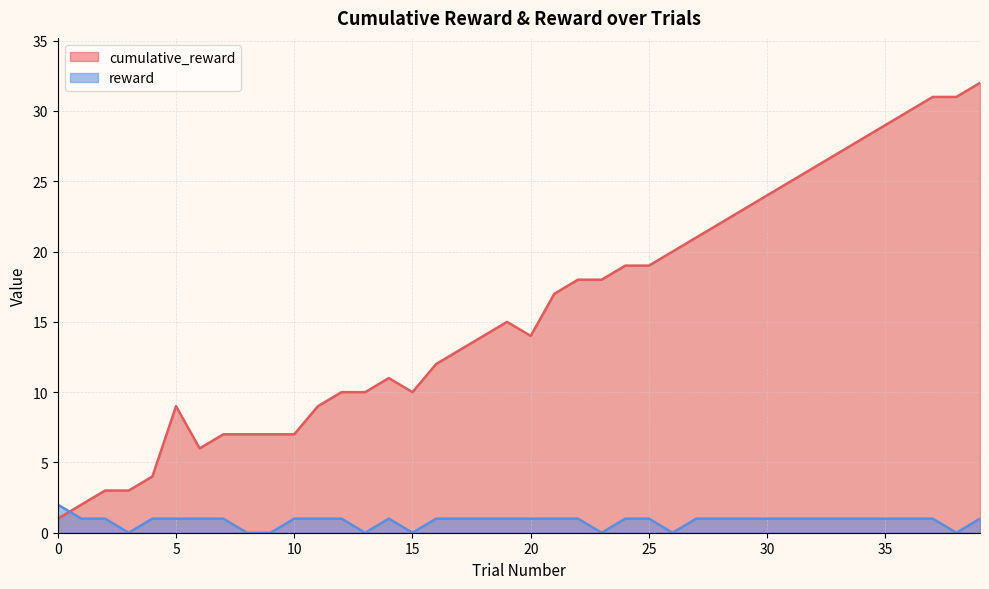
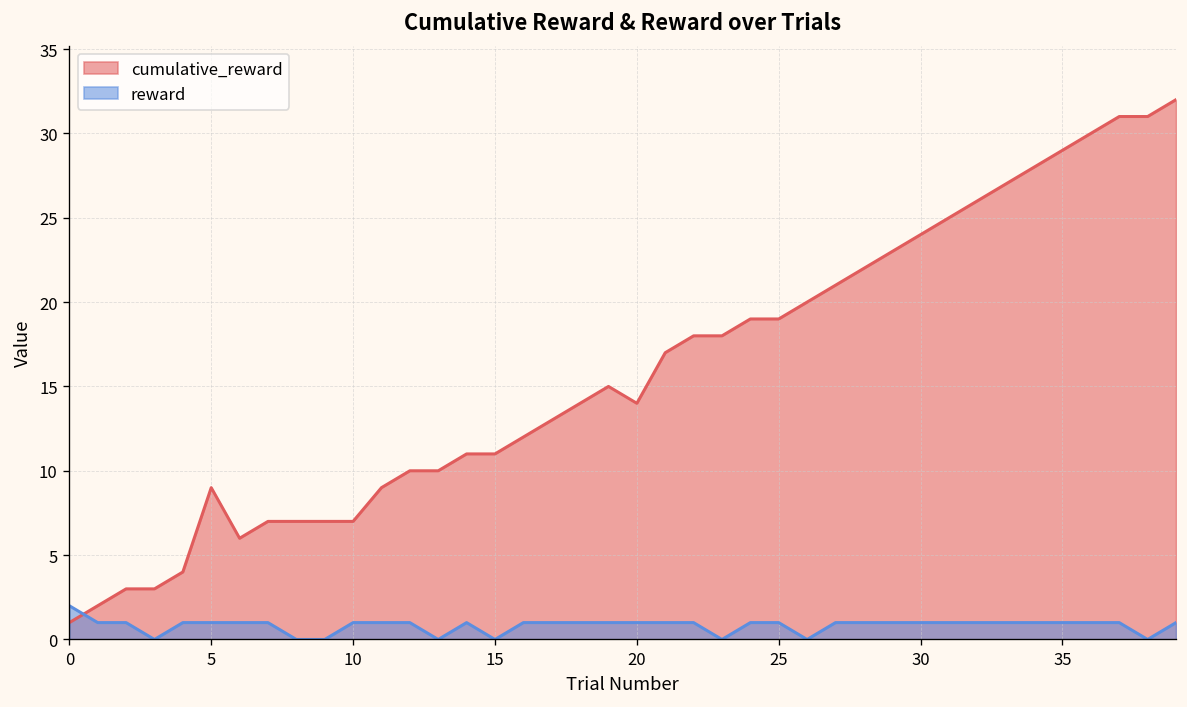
cumulative_reward, 15: 10 -> 11
